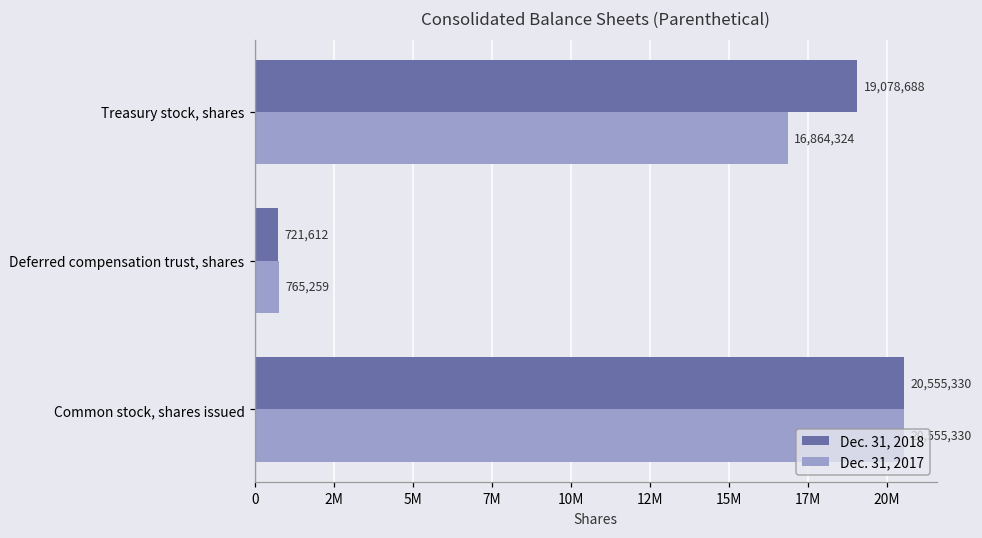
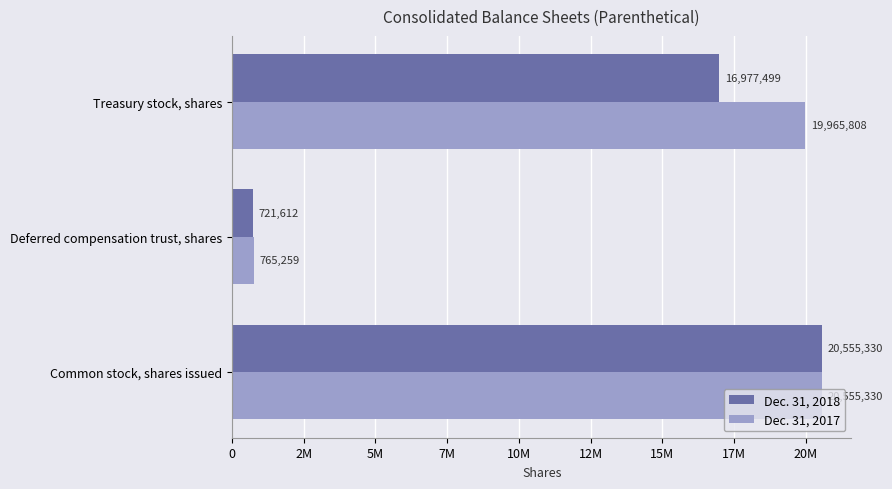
Dec. 31, 2018, Treasury stock, shares: 19,078,688 -> 16,977,499
Dec. 31, 2017, Treasury stock, shares: 16,864,324 -> 19,965,808
